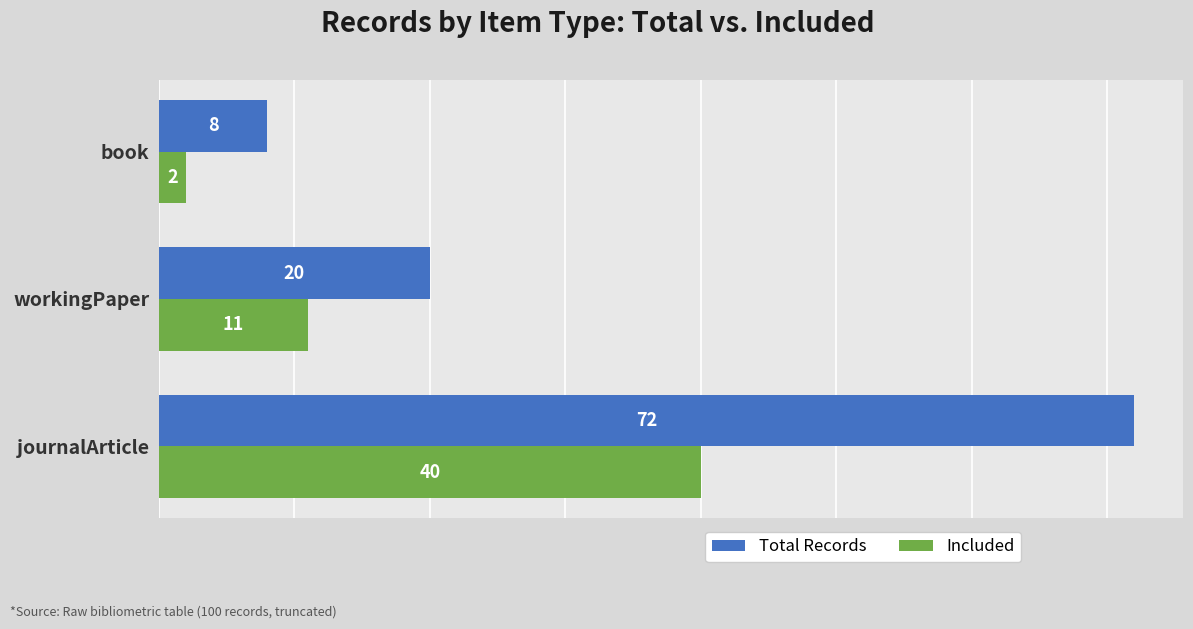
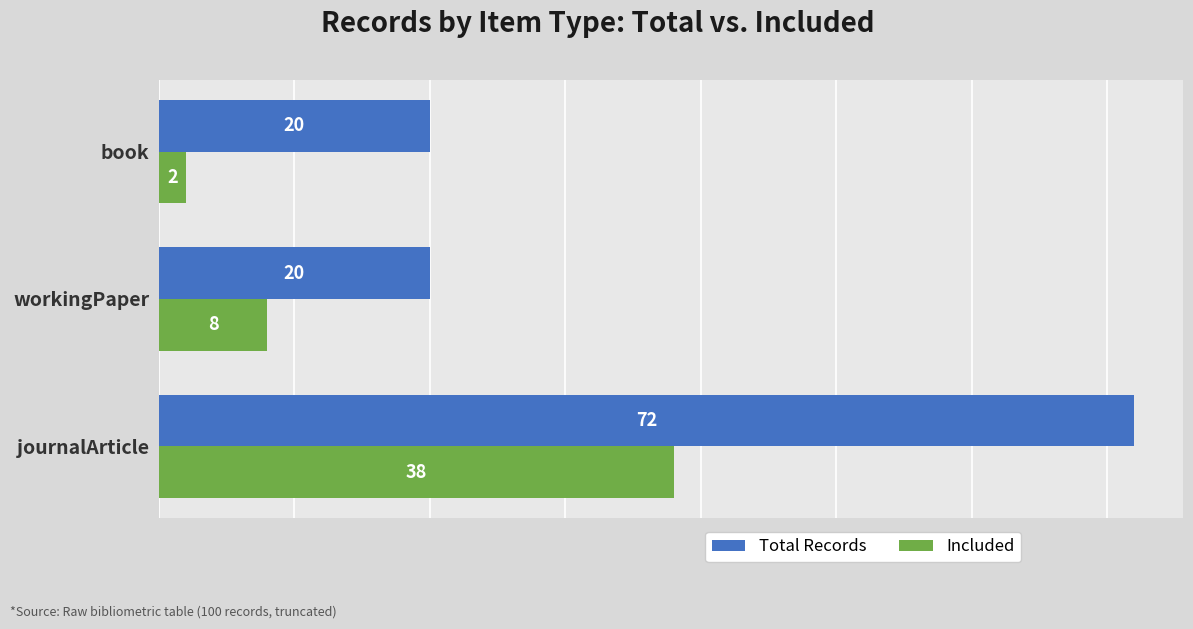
Total Records, book: 8 -> 20
Included, workingPaper: 11 -> 8
Included, journalArticle: 40 -> 38
